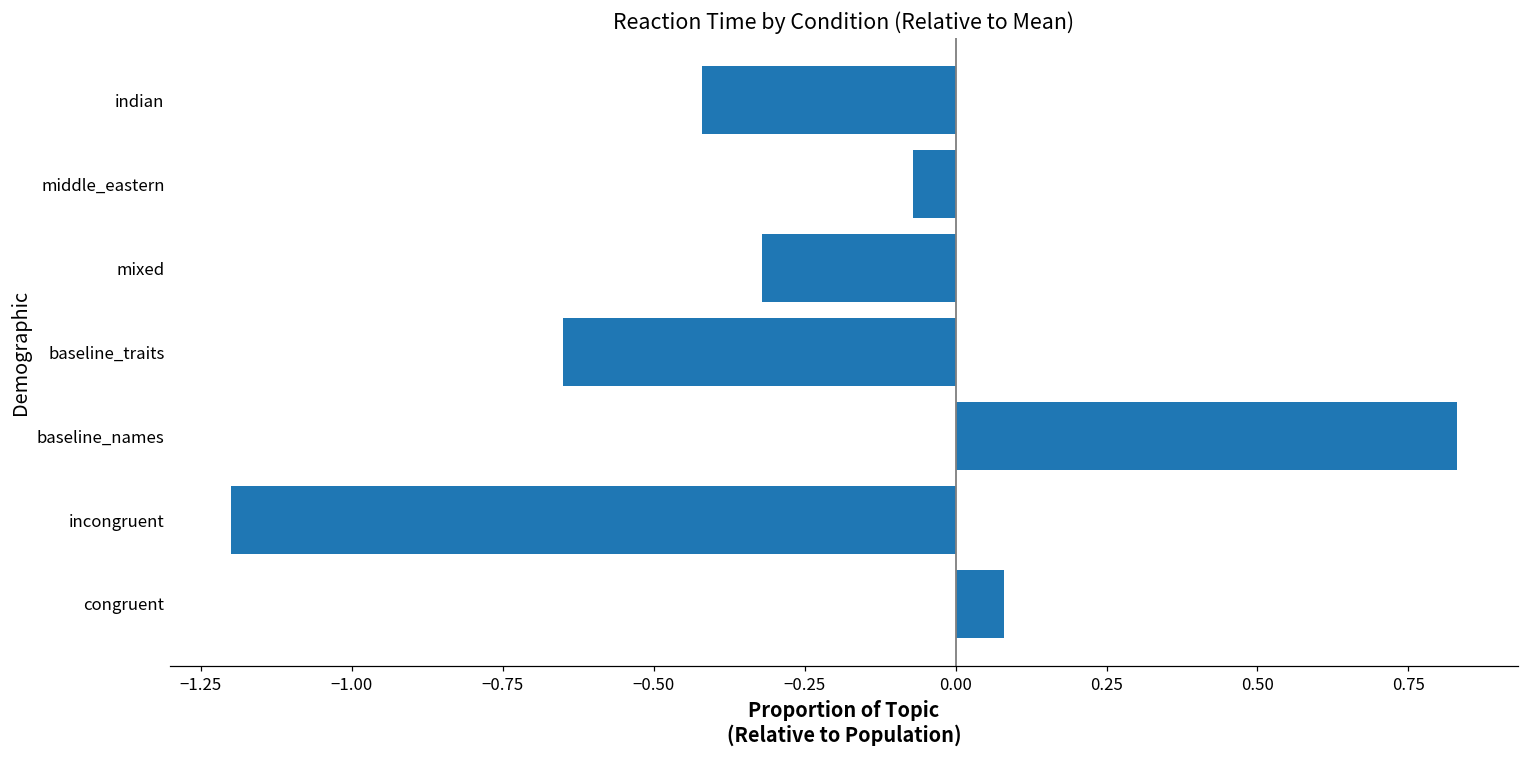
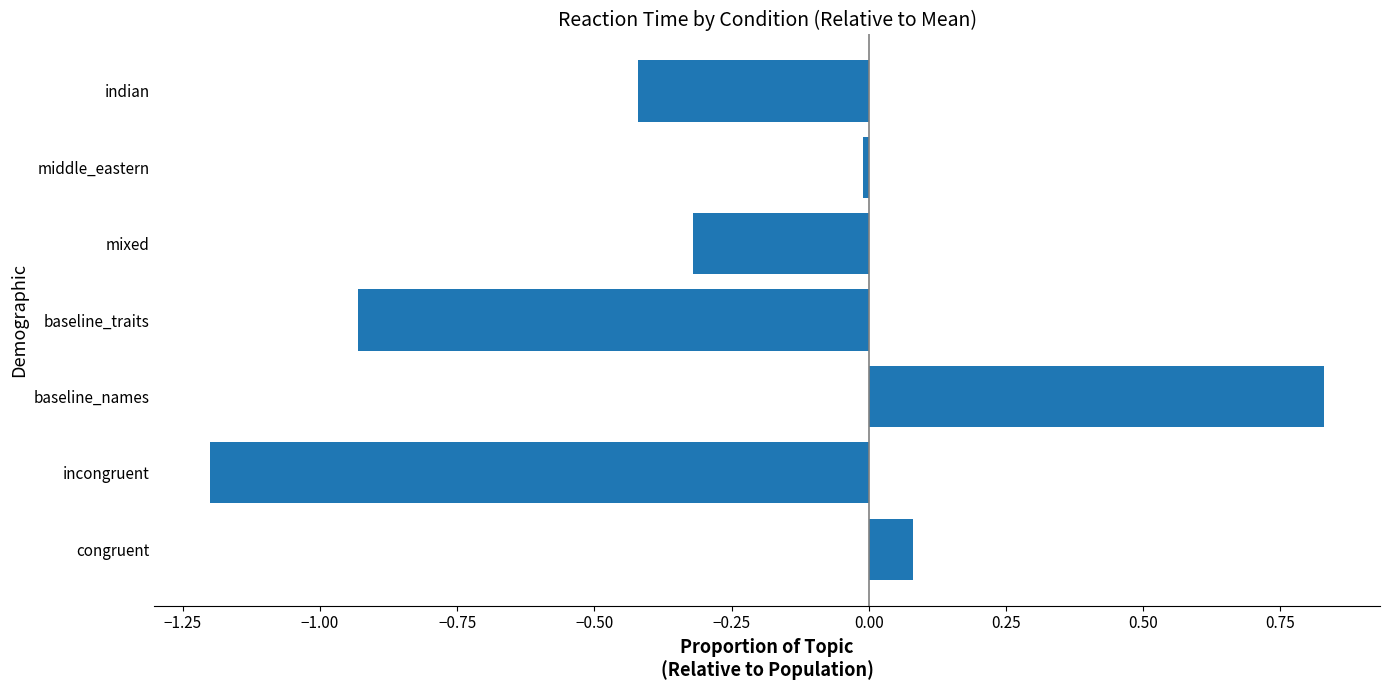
middle_eastern: -0.07 -> -0.01
baseline_traits: -0.65 -> -0.93
